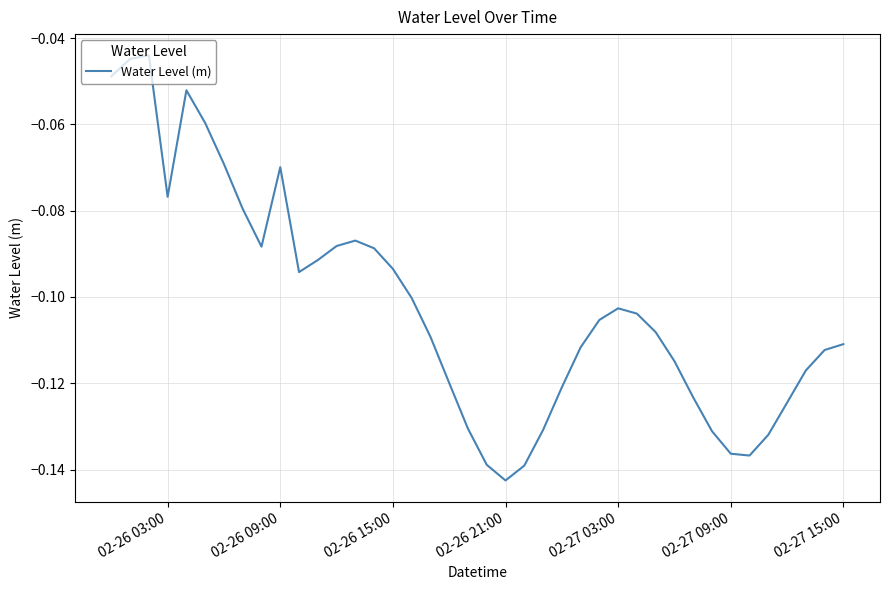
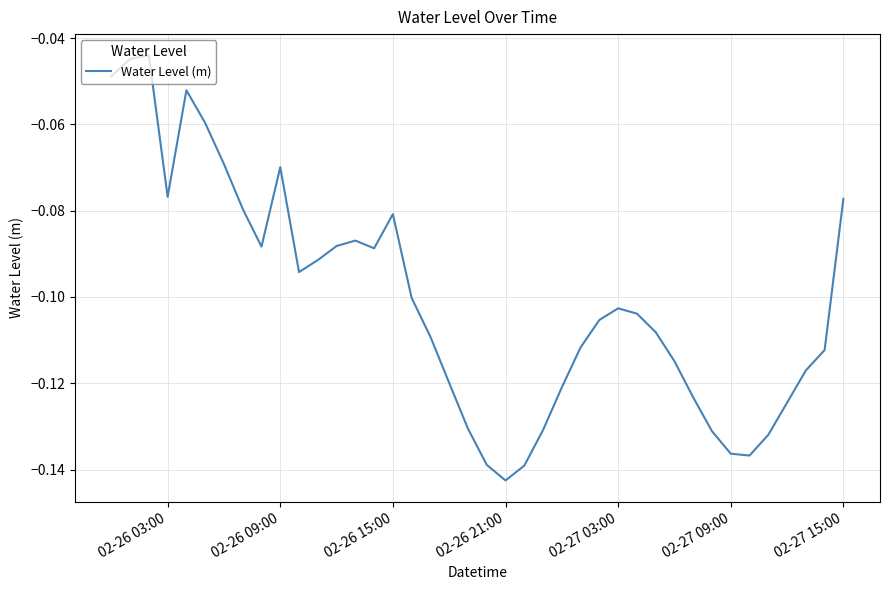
02-26 15:00: -0.093 -> -0.081
02-27 15:00: -0.111 -> -0.077
